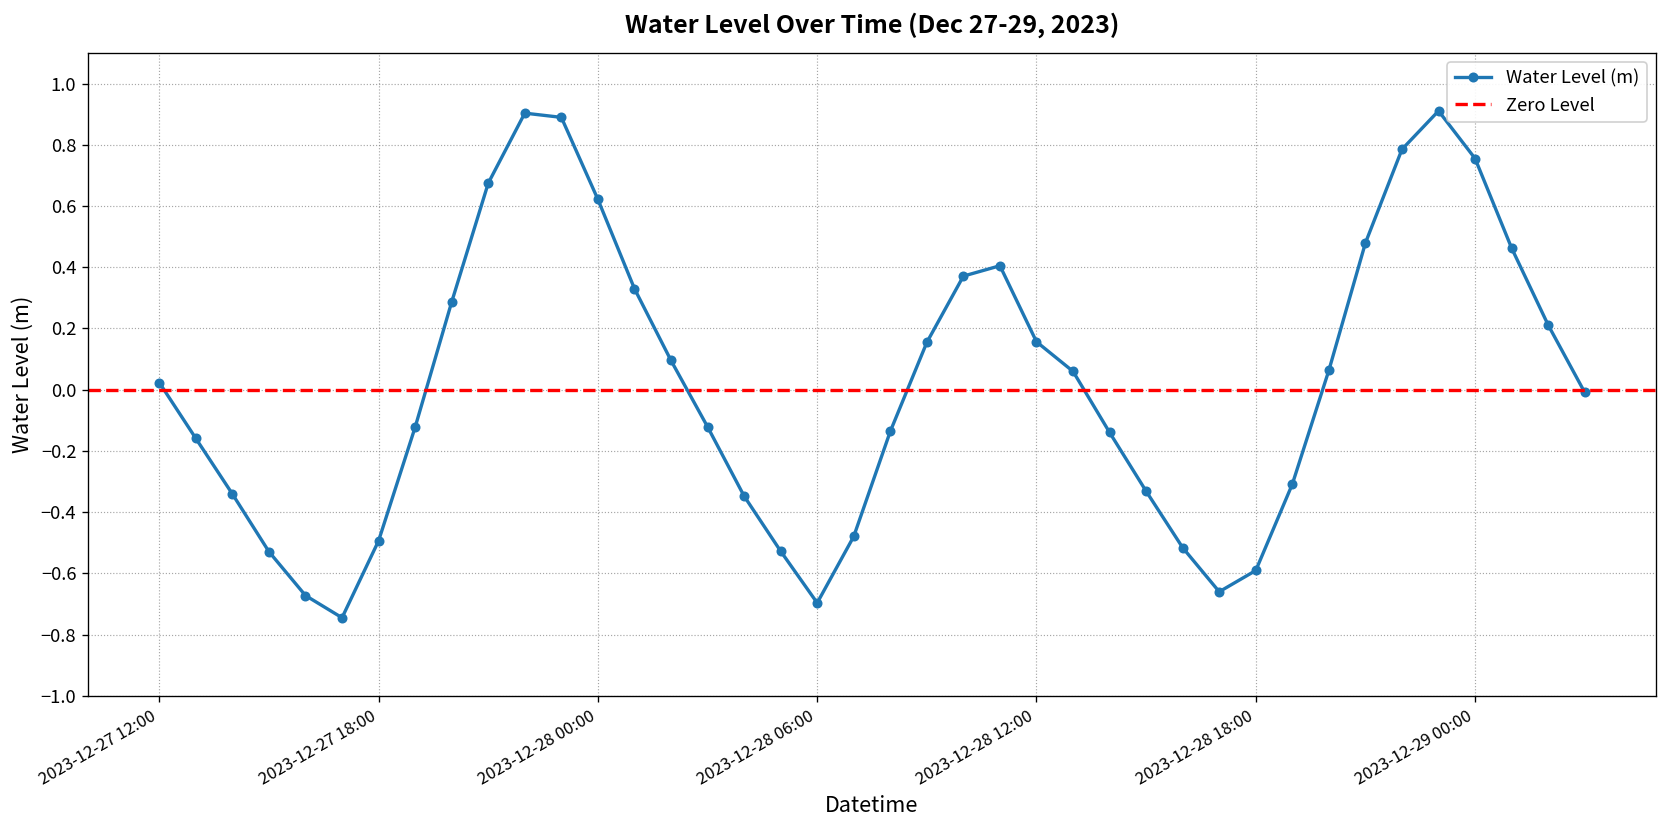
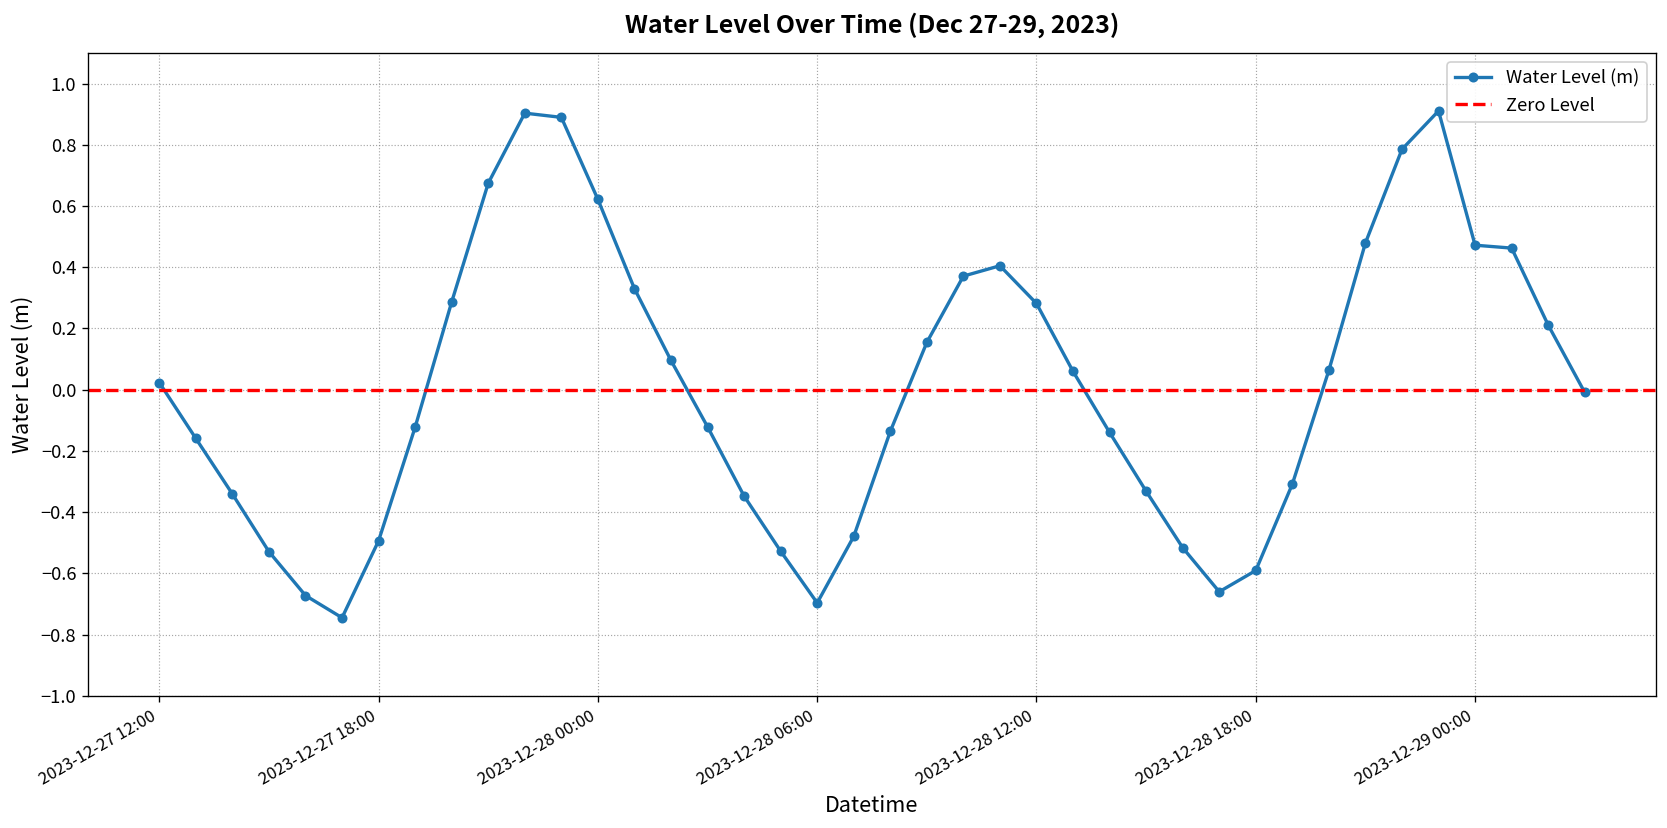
2023-12-28 12:00: 0.16 -> 0.28
2023-12-29 00:00: 0.76 -> 0.47
